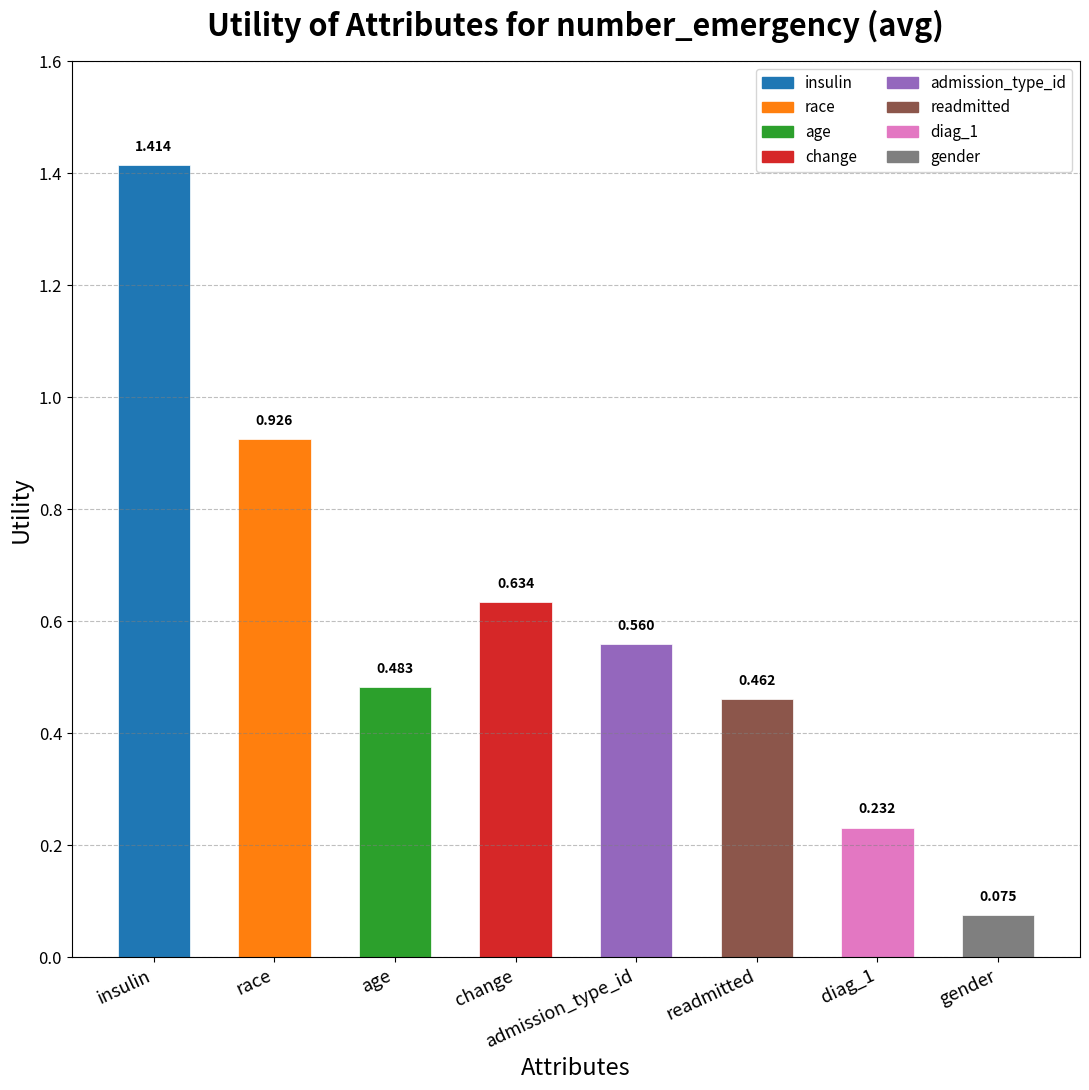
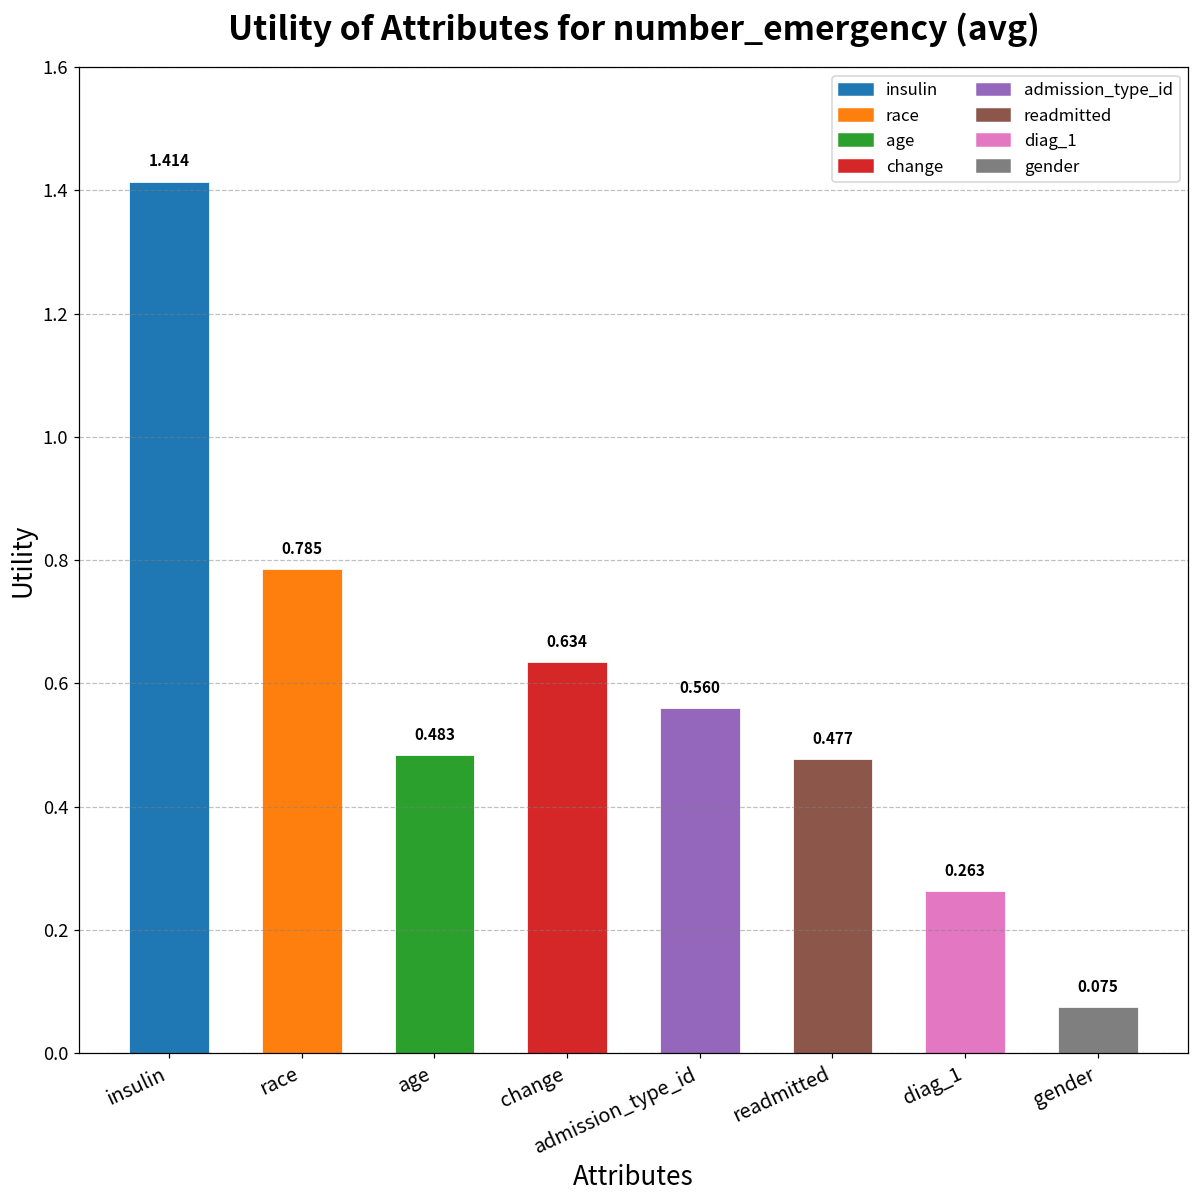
race: 0.926 -> 0.785
readmitted: 0.462 -> 0.477
diag_1: 0.232 -> 0.263
